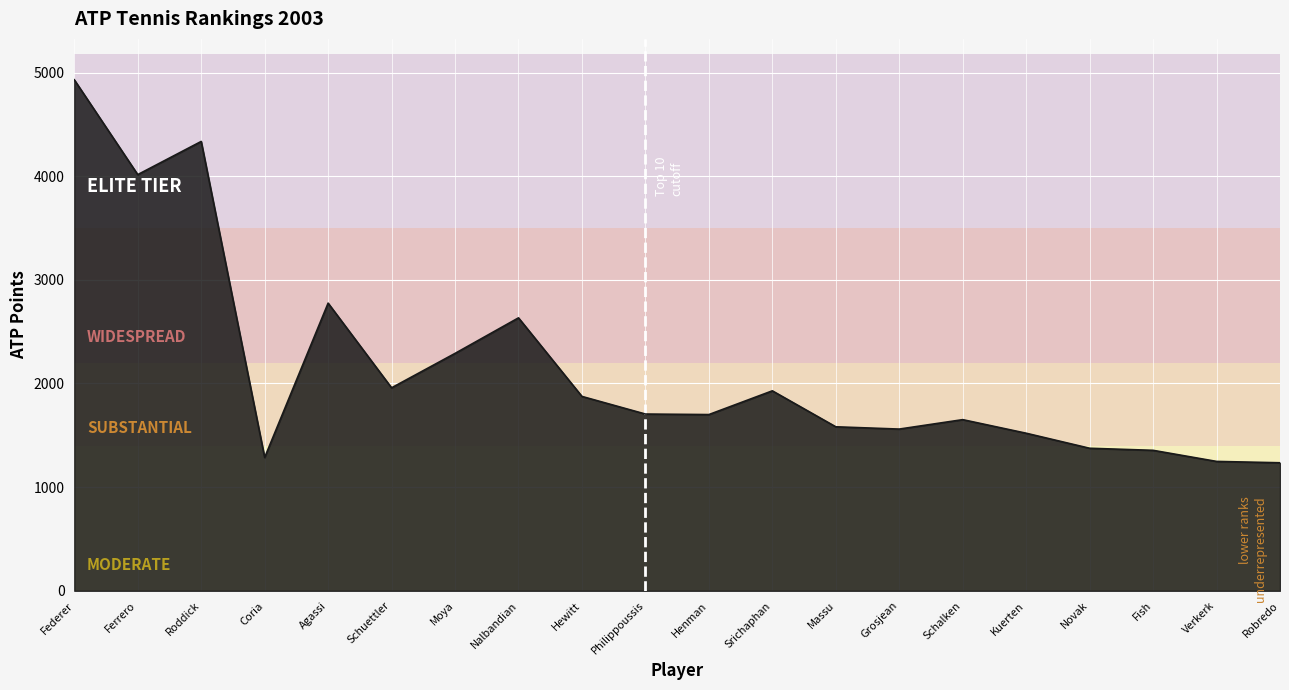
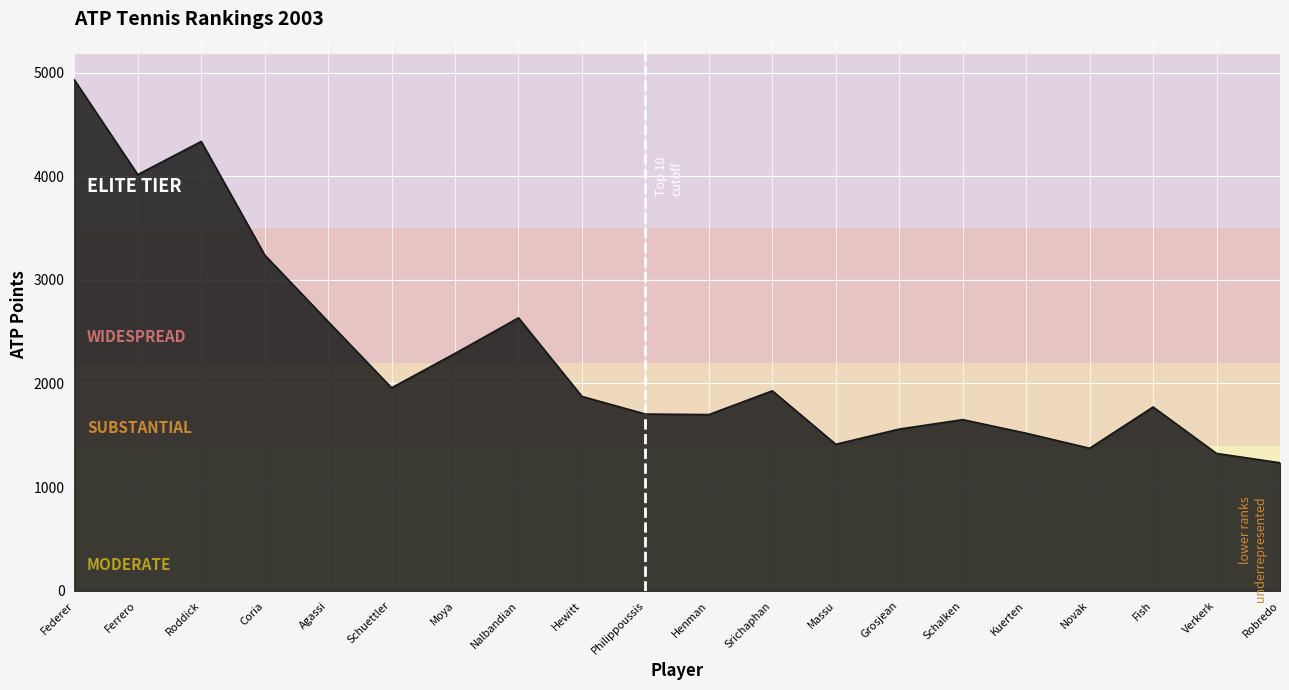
Coria: 1290 -> 3240
Agassi: 2780 -> 2600
Massu: 1580 -> 1410
Fish: 1360 -> 1770
Verkerk: 1250 -> 1330
